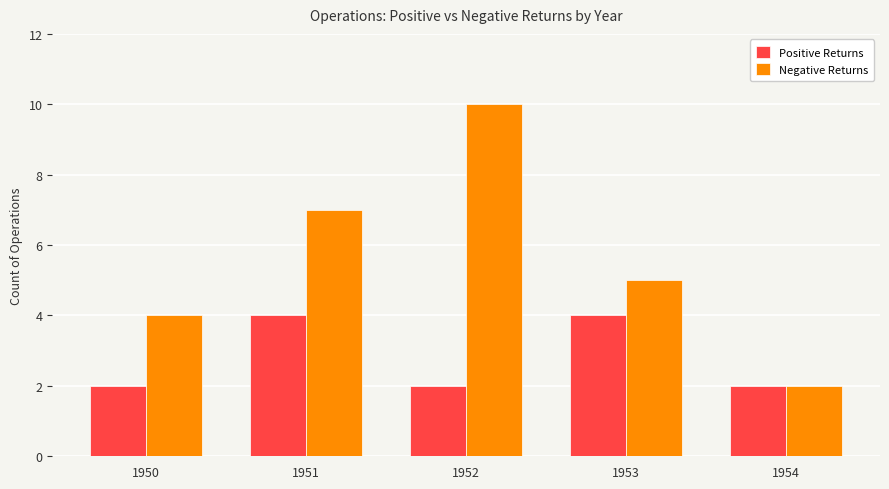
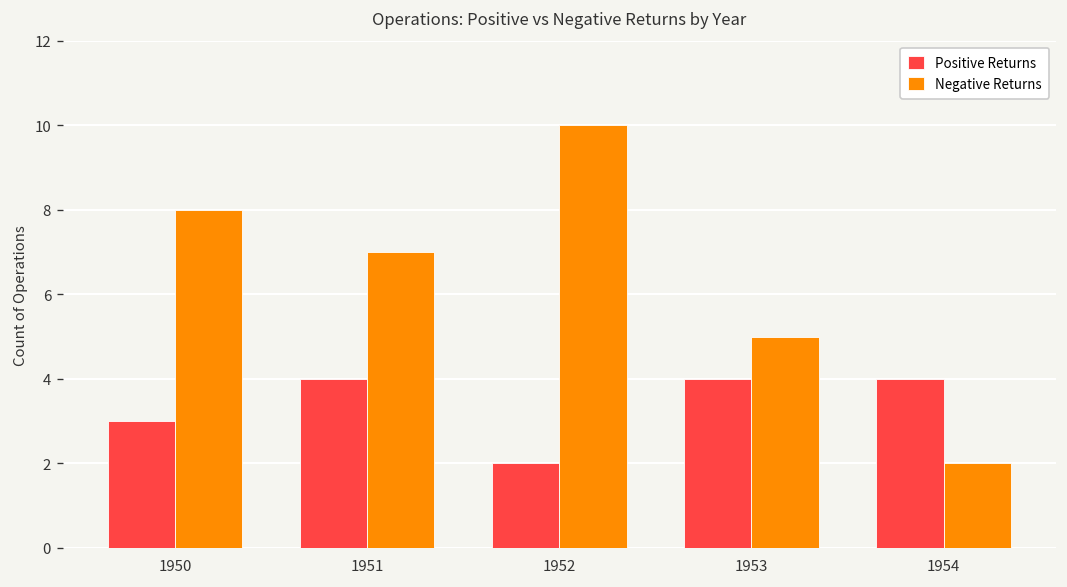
Positive Returns, 1950: 2 -> 3
Negative Returns, 1950: 4 -> 8
Positive Returns, 1954: 2 -> 4
